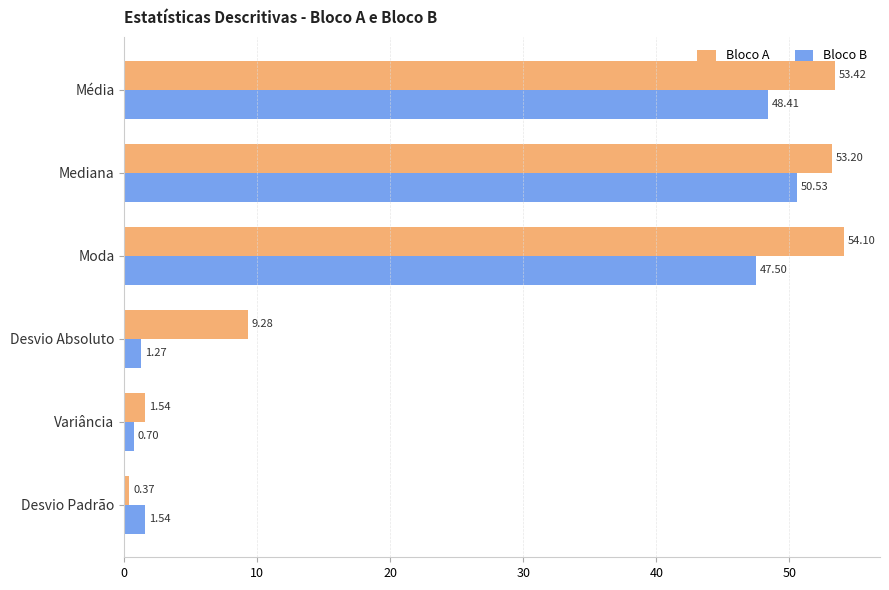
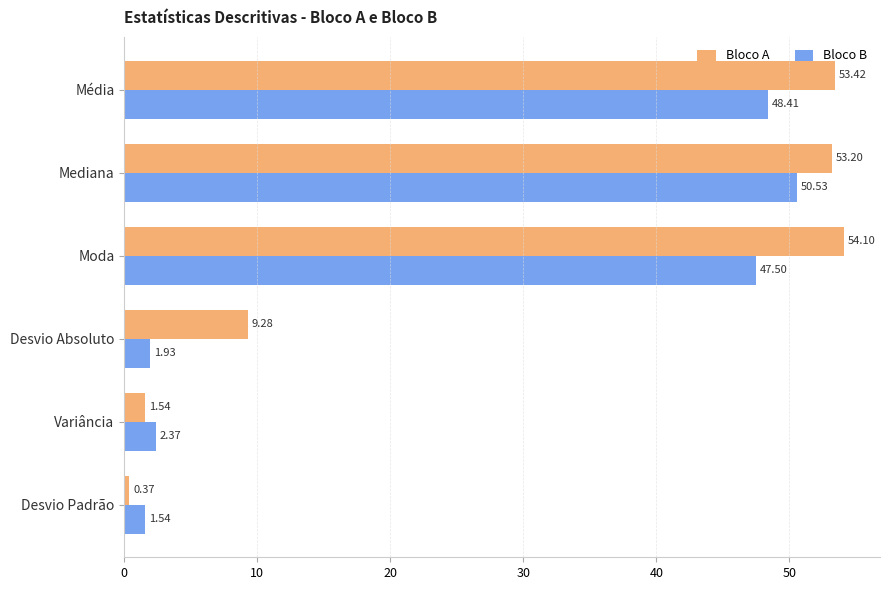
Bloco B, Desvio Absoluto: 1.27 -> 1.93
Bloco B, Variância: 0.70 -> 2.37
